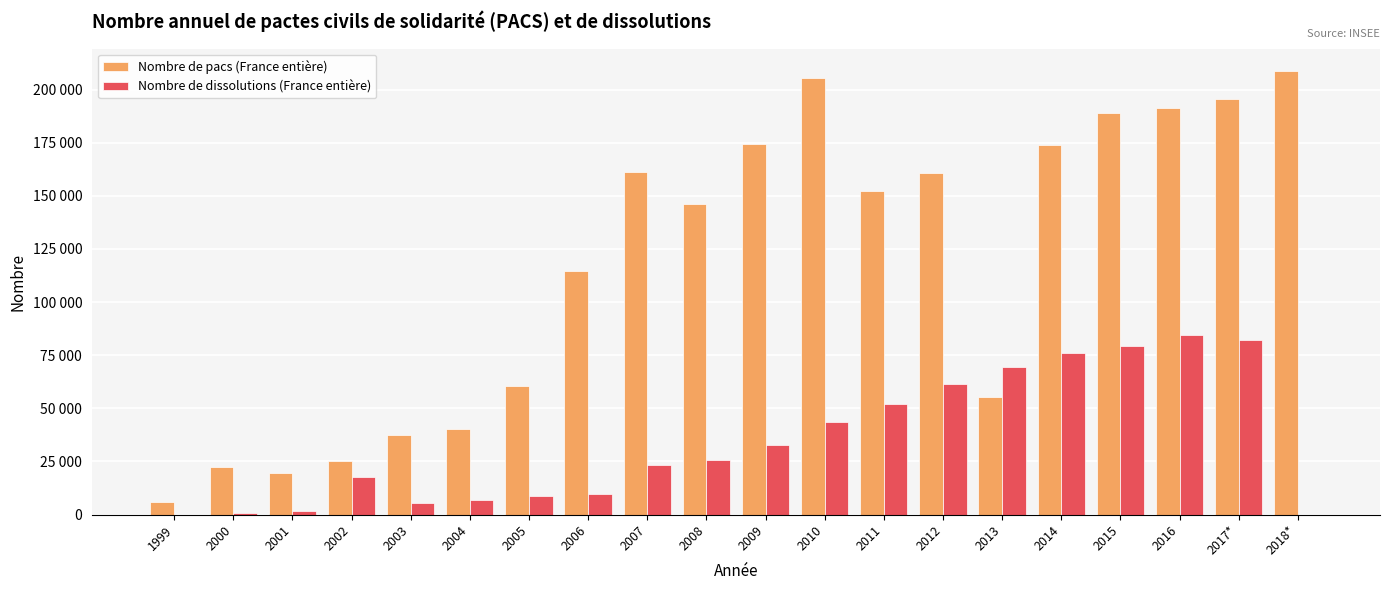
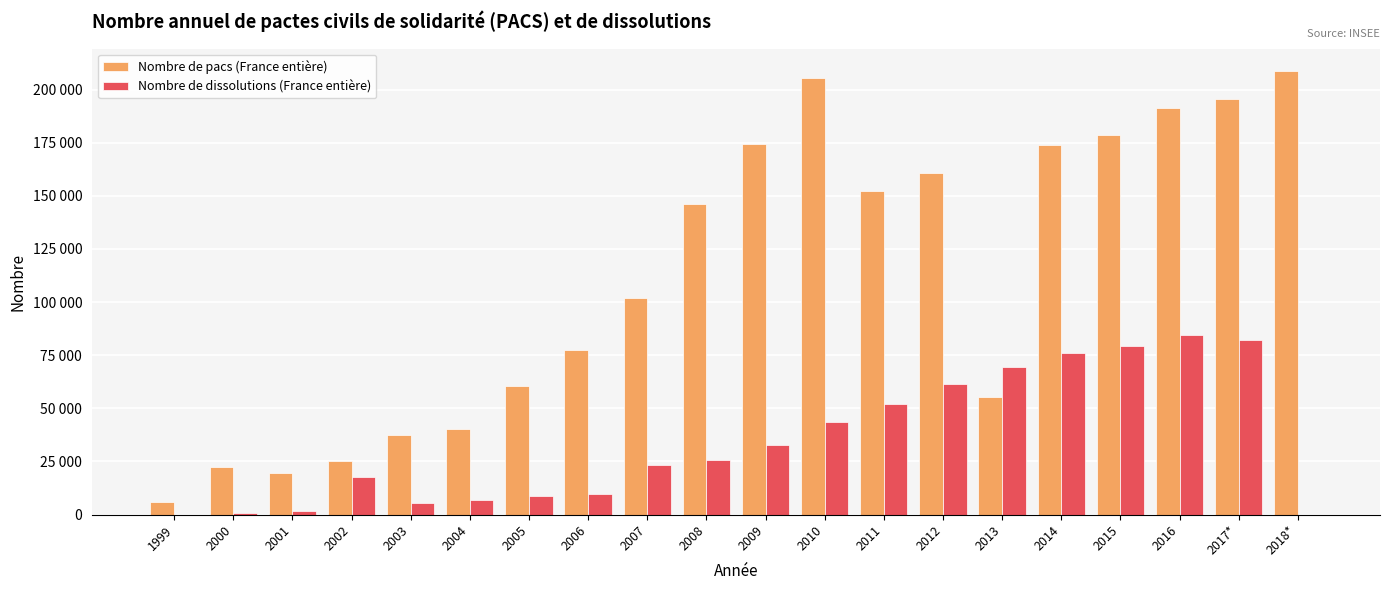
Nombre de pacs (France entière), 2006: 115000 -> 77000
Nombre de pacs (France entière), 2007: 161000 -> 102000
Nombre de pacs (France entière), 2015: 189000 -> 179000
